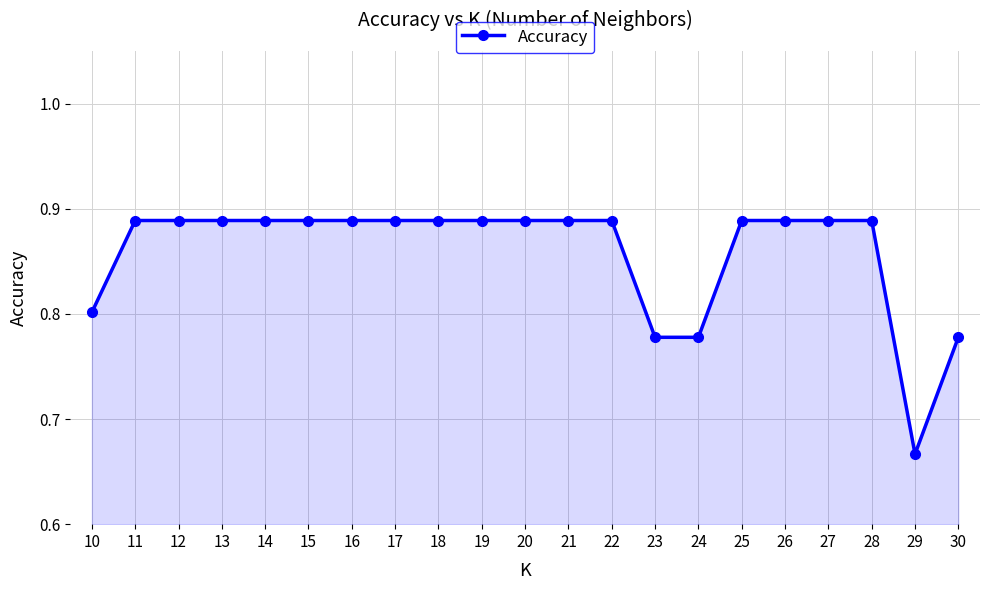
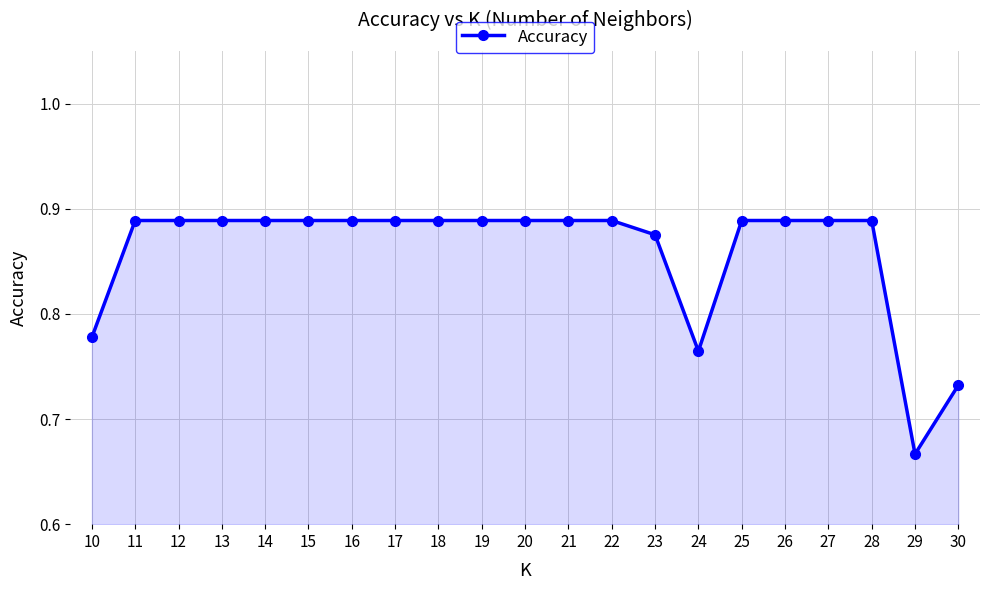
10: 0.802 -> 0.778
23: 0.778 -> 0.875
24: 0.778 -> 0.765
30: 0.778 -> 0.732
